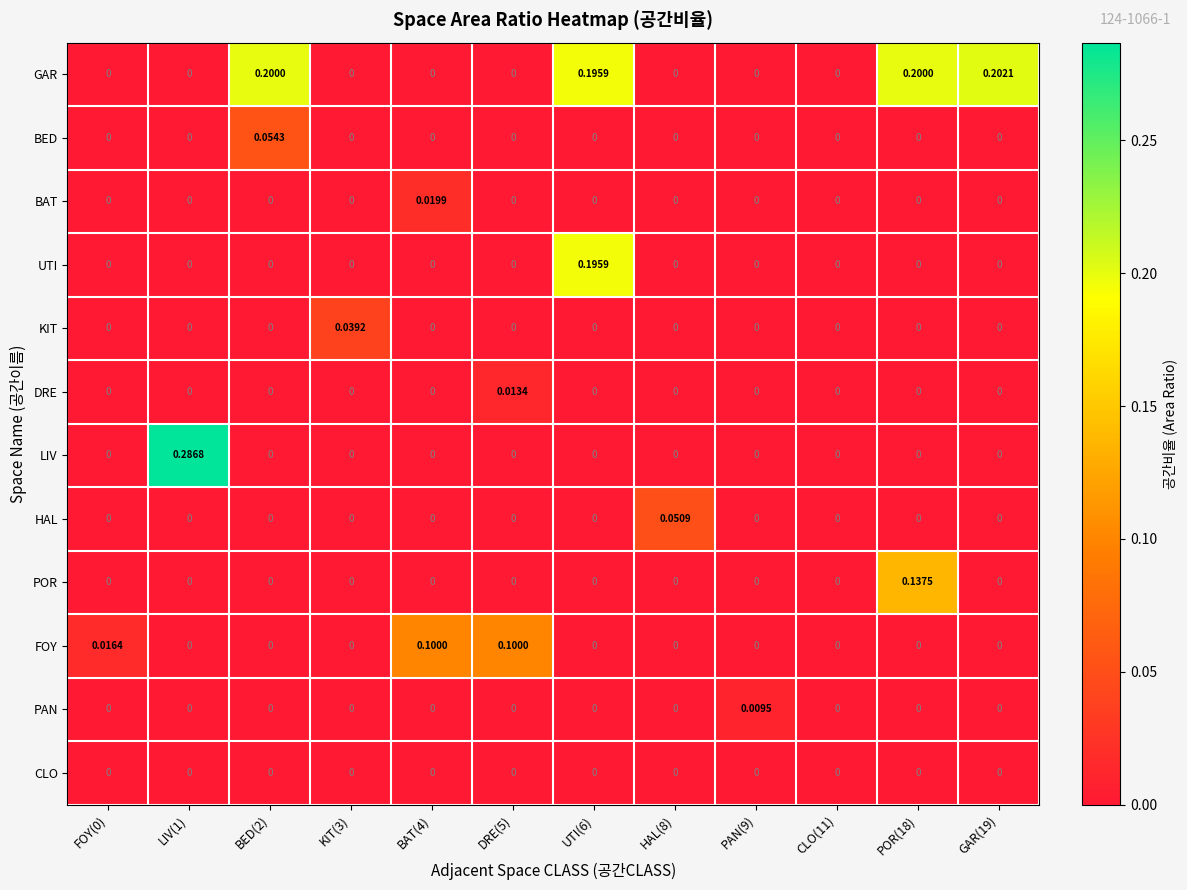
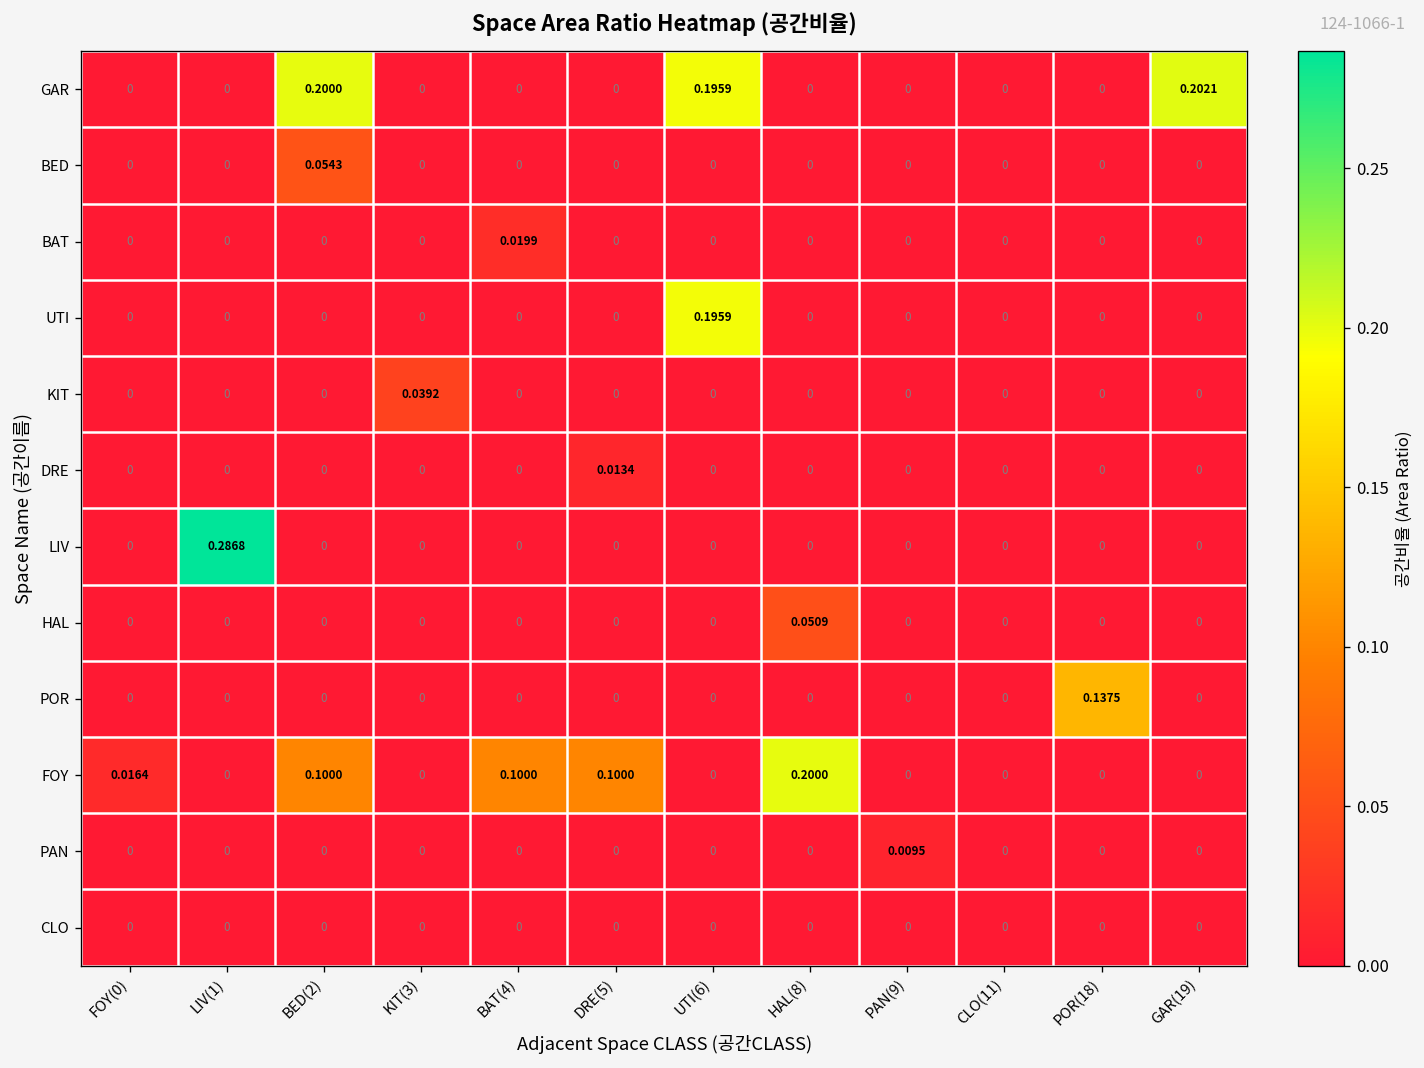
GAR, POR(18): 0.2000 -> 0
FOY, BED(2): 0 -> 0.1000
FOY, HAL(8): 0 -> 0.2000
